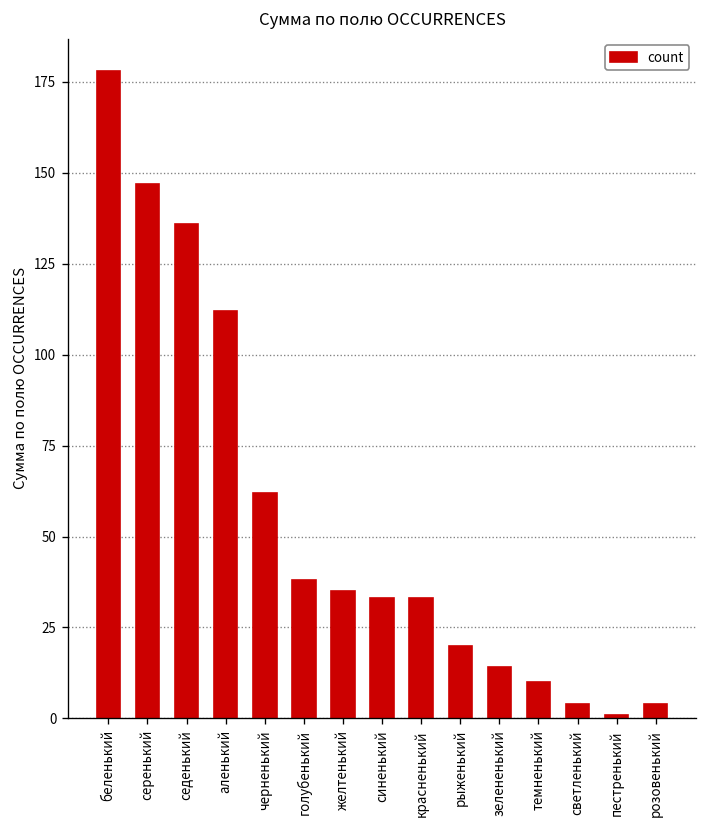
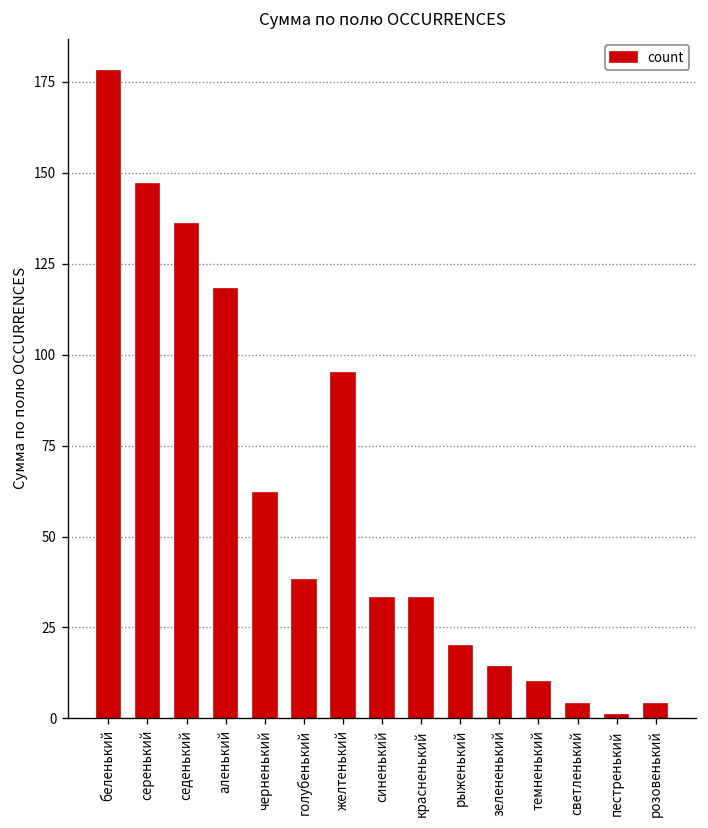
аленький: 112 -> 118
желтенький: 35 -> 95
